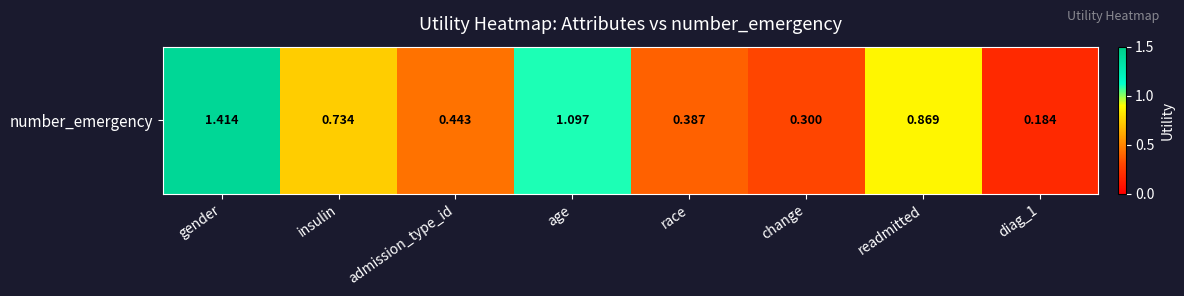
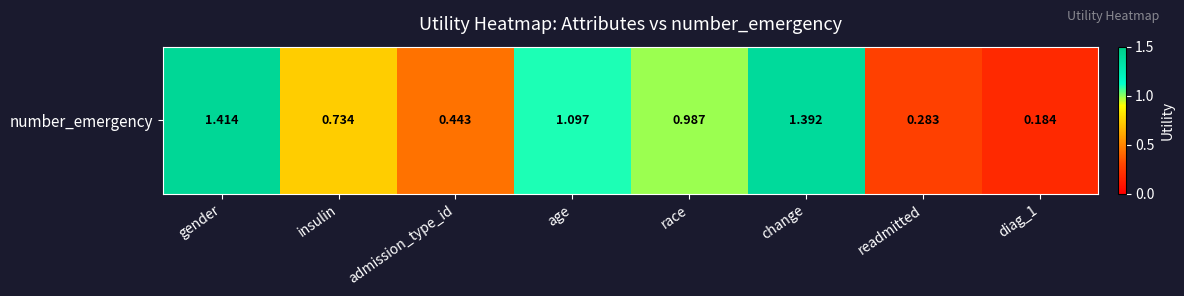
number_emergency, race: 0.387 -> 0.987
number_emergency, change: 0.300 -> 1.392
number_emergency, readmitted: 0.869 -> 0.283
